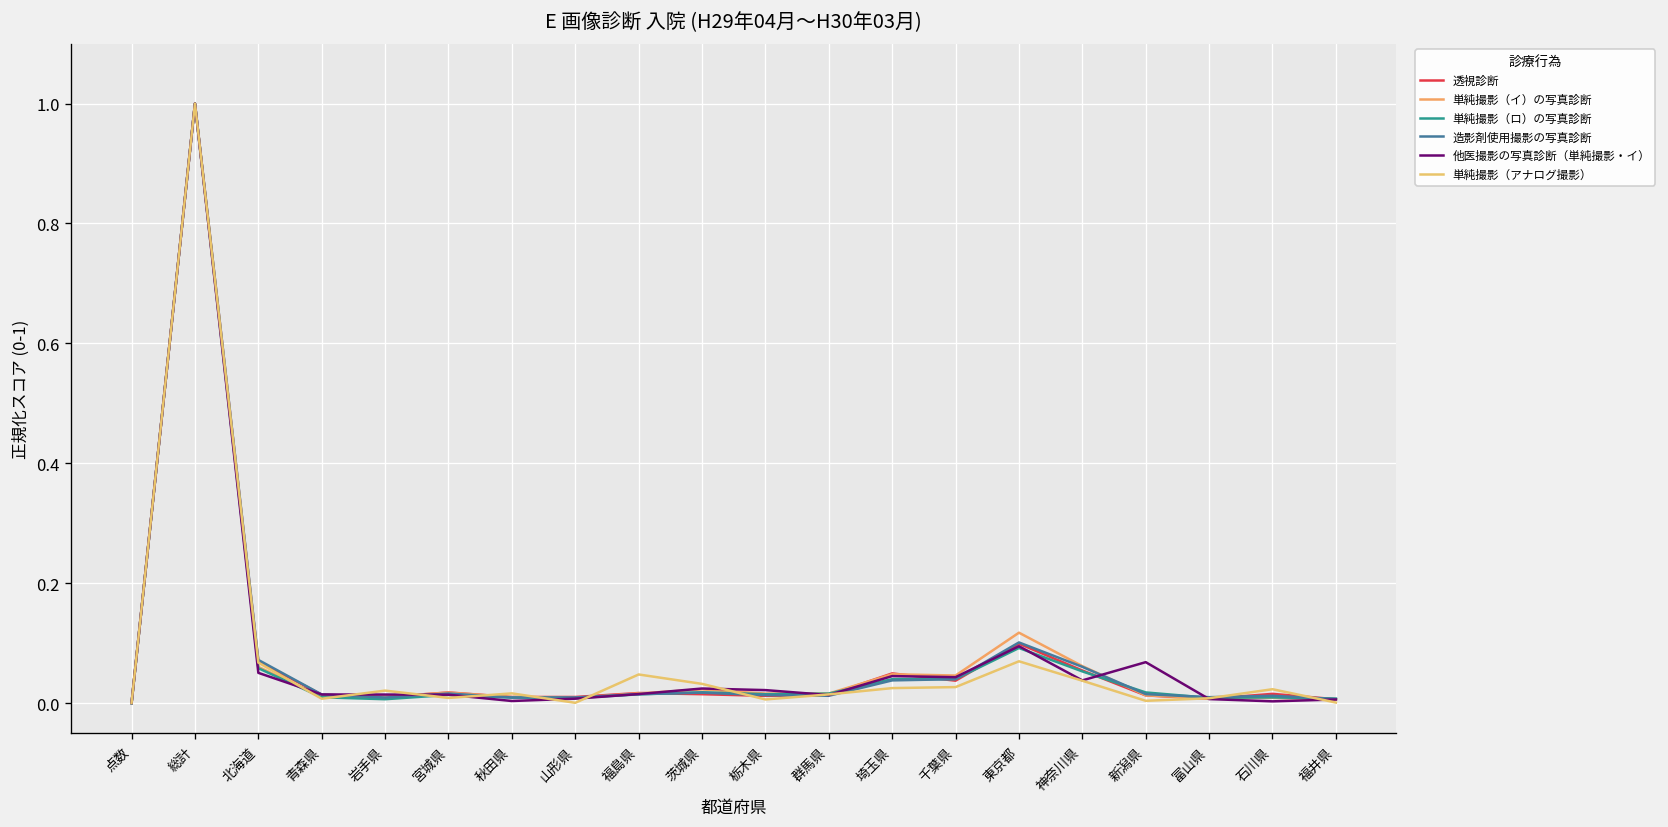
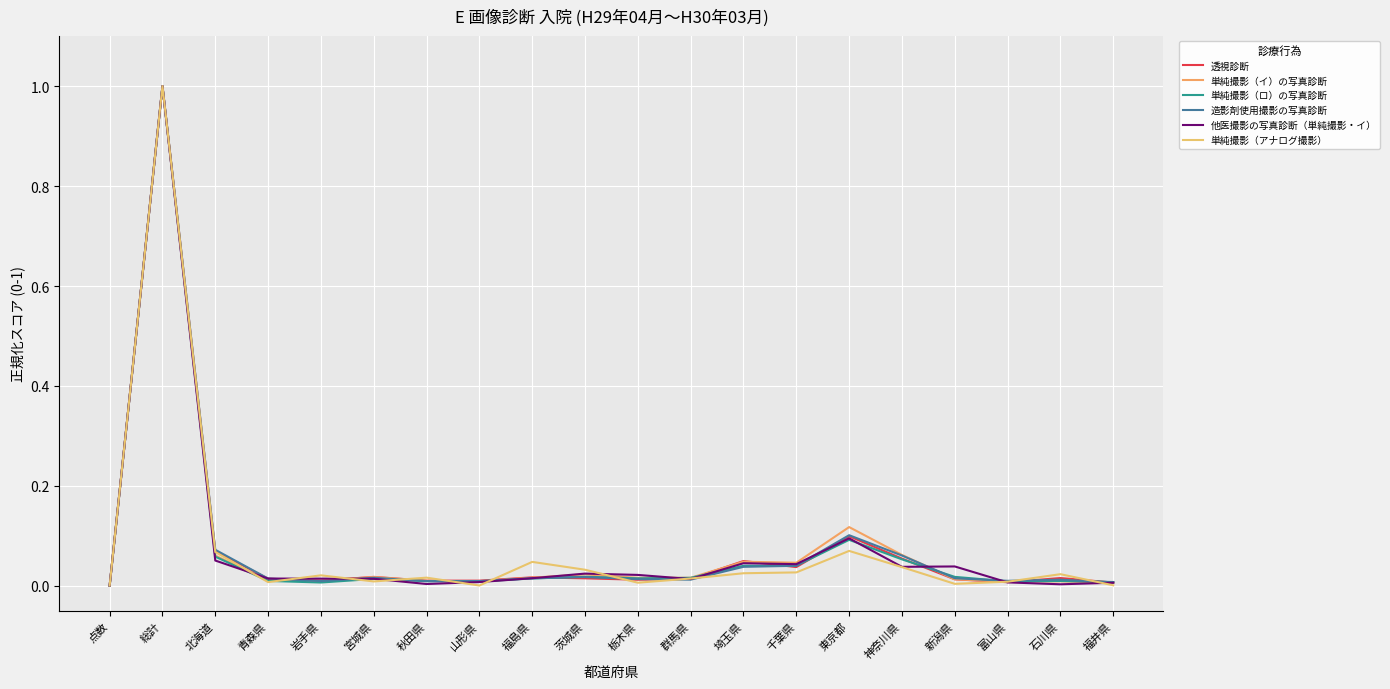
他医撮影の写真診断（単純撮影・イ）, 新潟県: 0.07 -> 0.04
